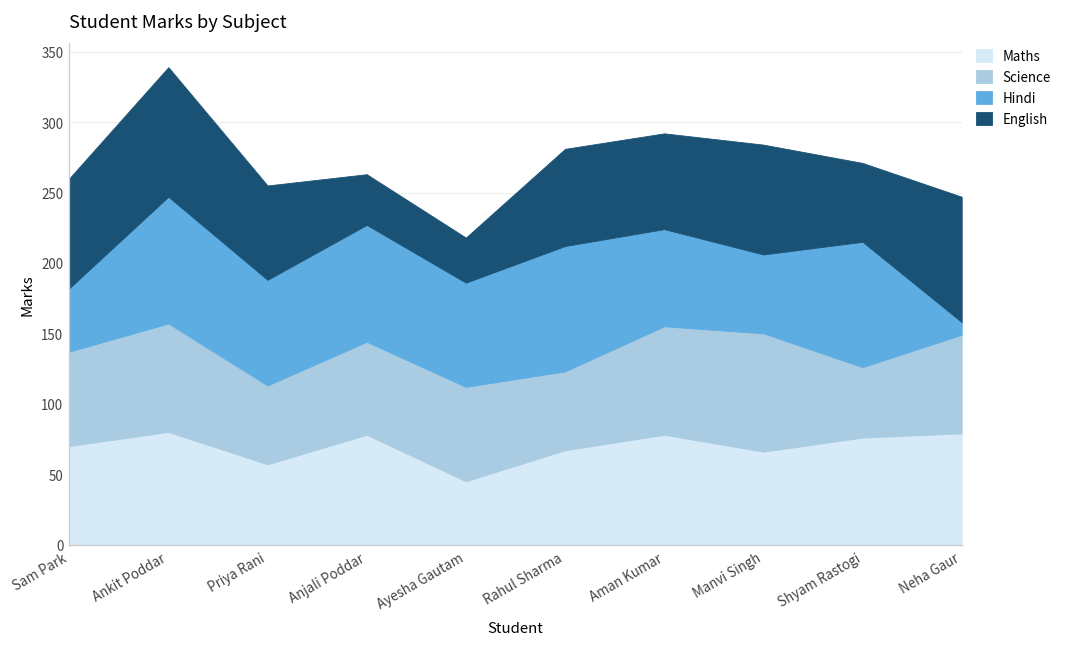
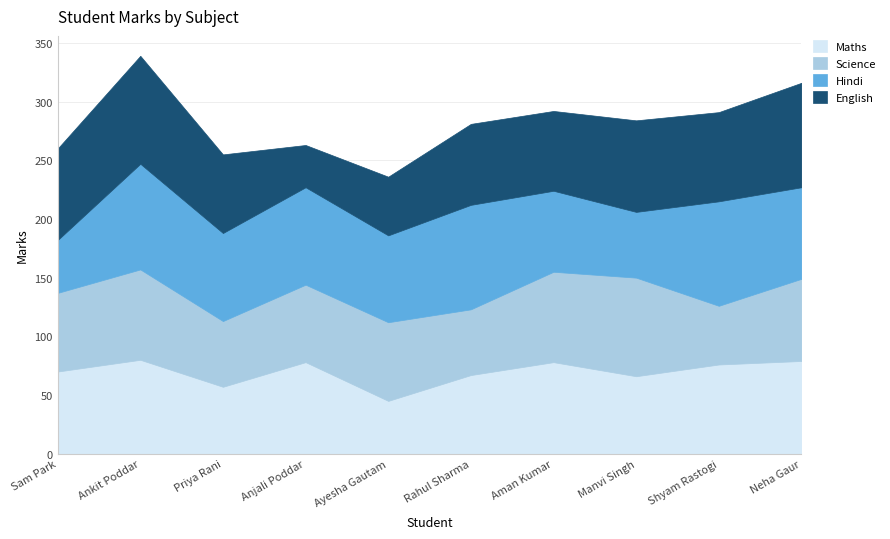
English, Ayesha Gautam: 32 -> 50
English, Shyam Rastogi: 56 -> 76
Hindi, Neha Gaur: 9 -> 78
